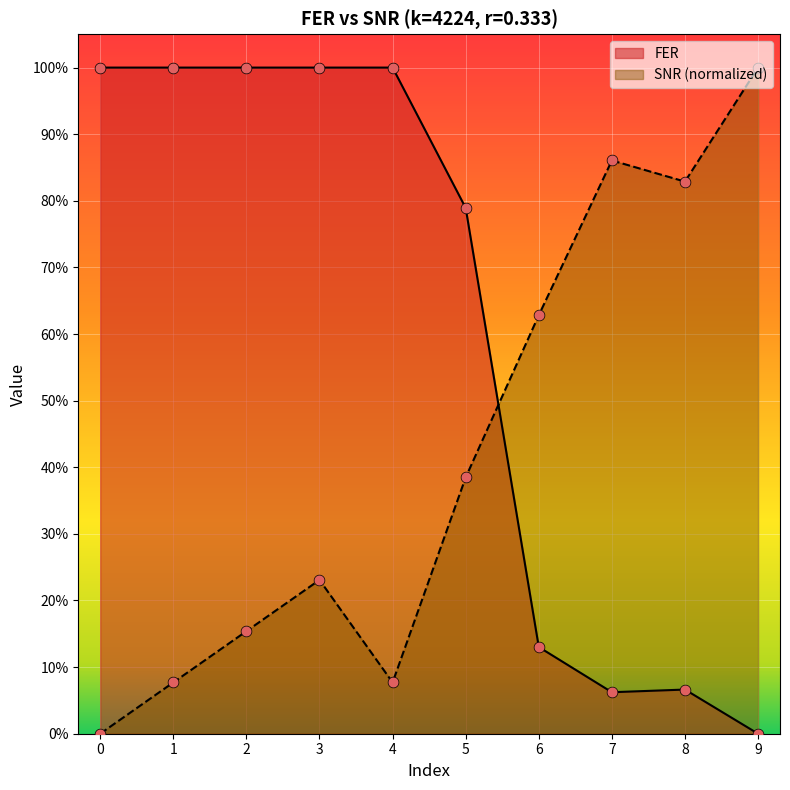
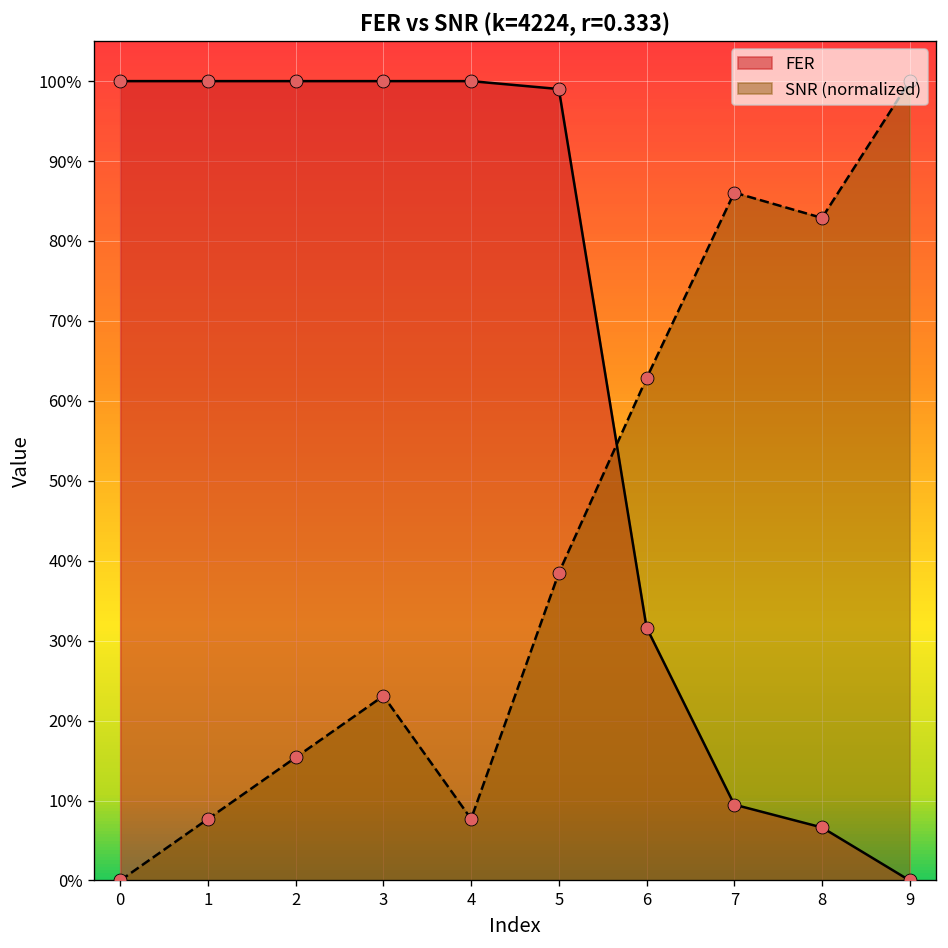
FER, 5: 79% -> 99%
FER, 6: 13% -> 32%
FER, 7: 6% -> 9%
